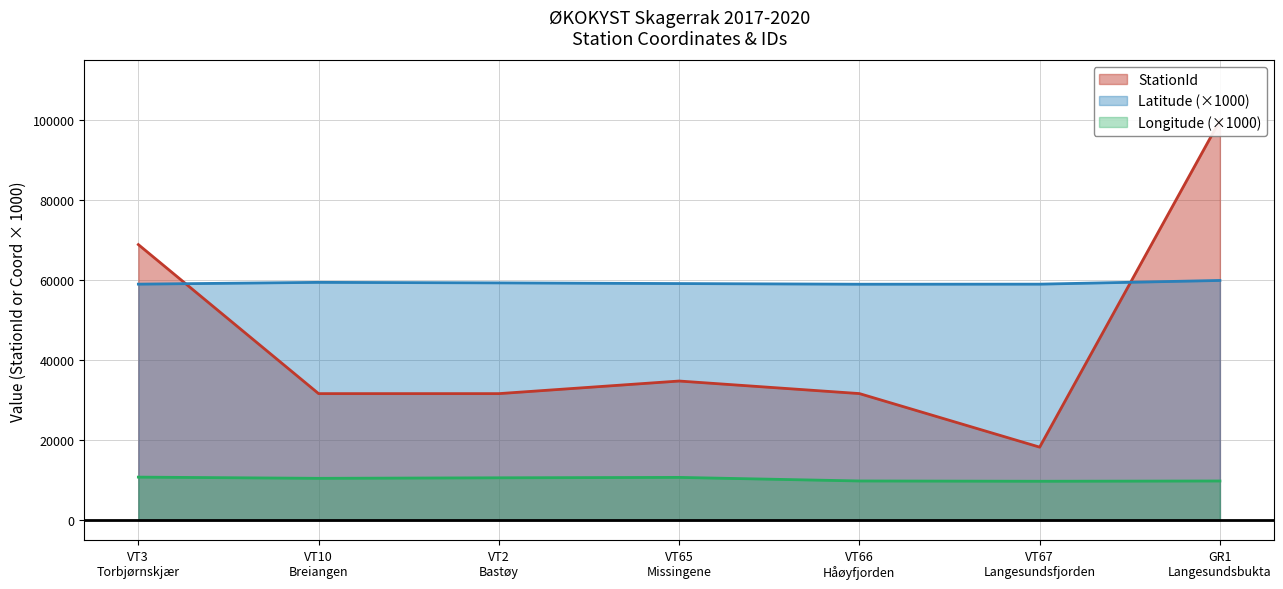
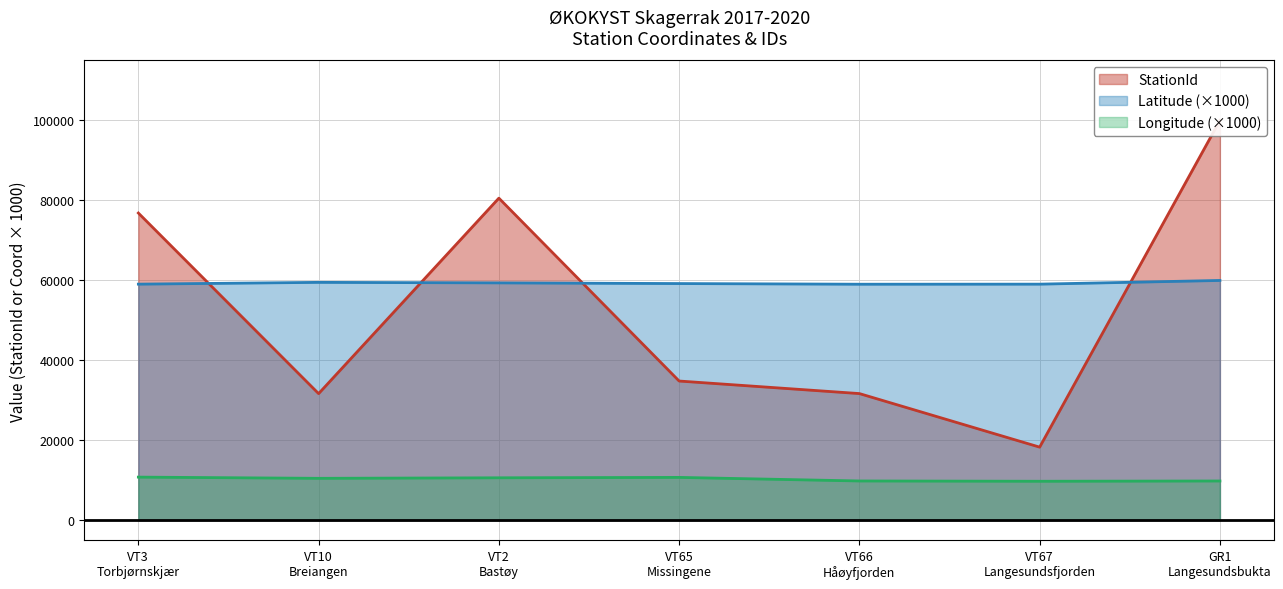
StationId, VT3 Torbjørnskjær: 69000 -> 77000
StationId, VT2 Bastøy: 32000 -> 81000
